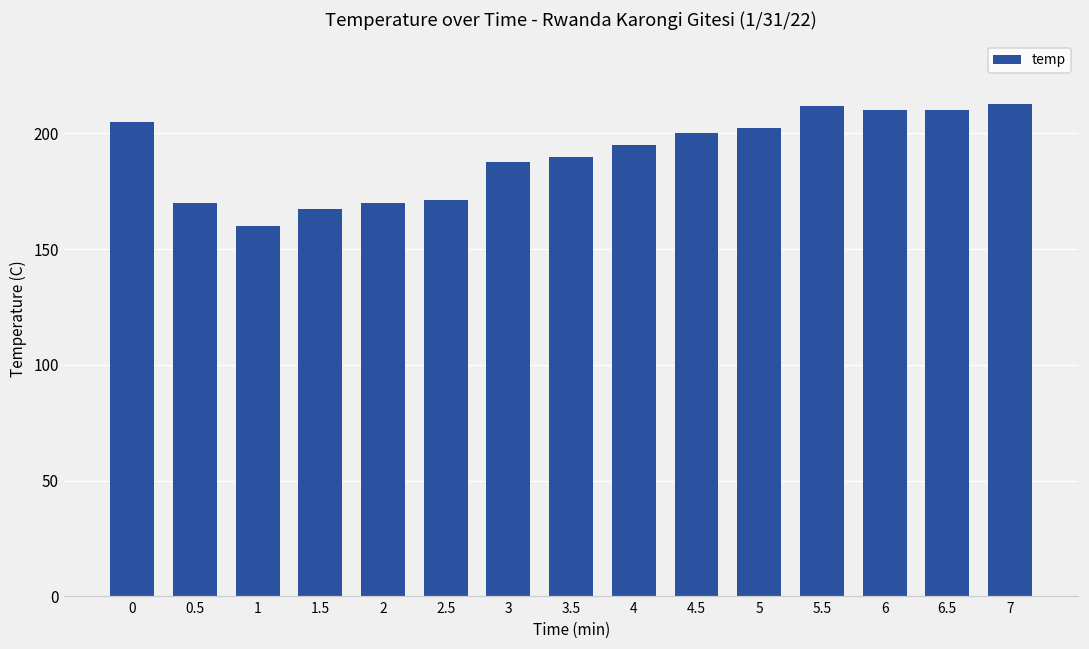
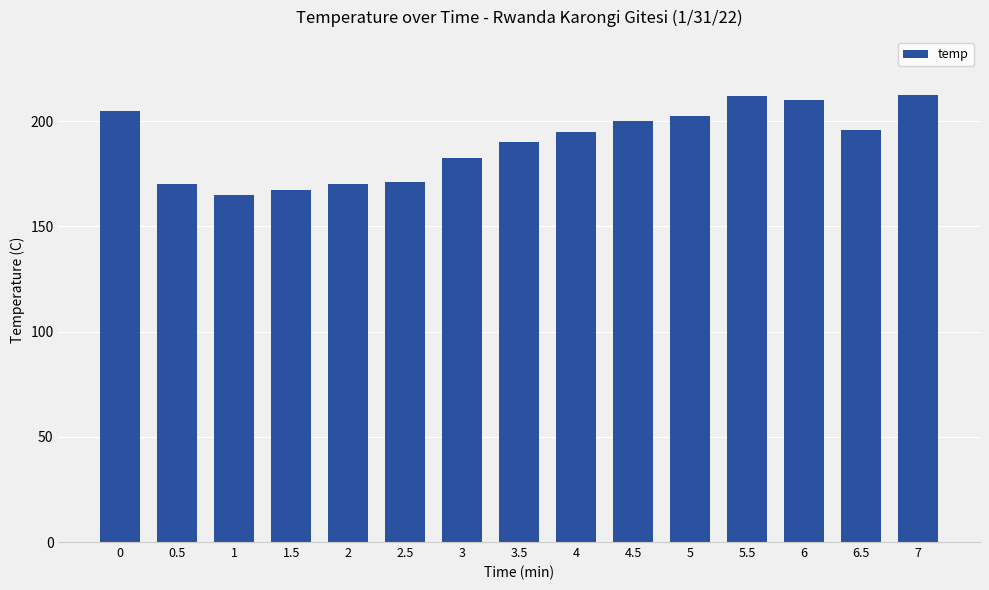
1: 160 -> 165
3: 188 -> 183
6.5: 210 -> 196
